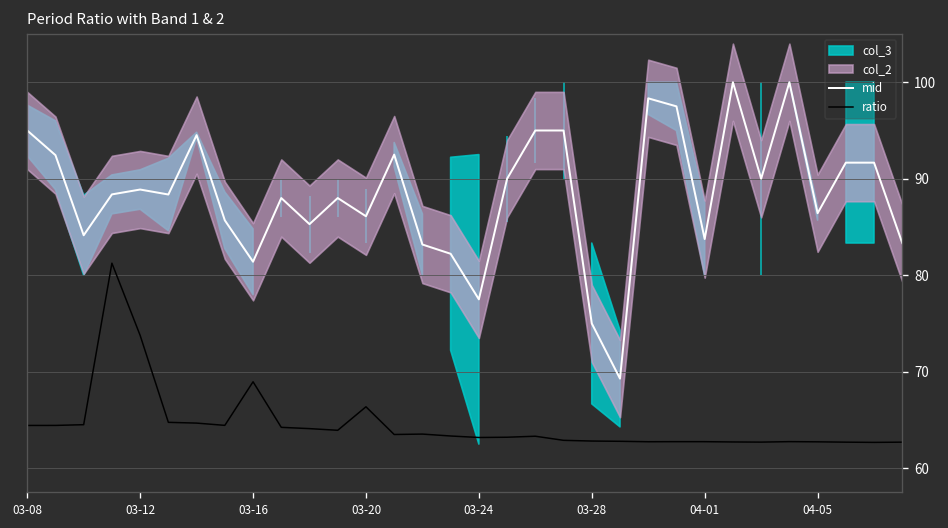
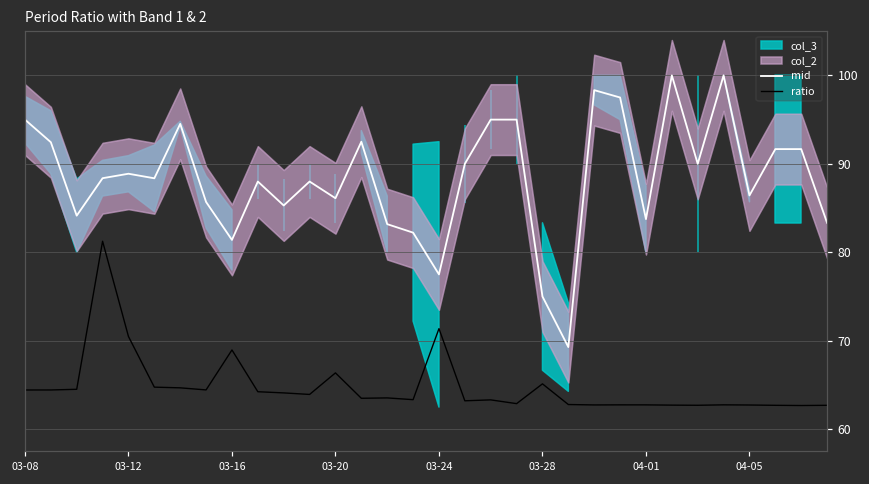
ratio, 03-12: 74 -> 70
ratio, 03-24: 63 -> 71
ratio, 03-28: 63 -> 65
